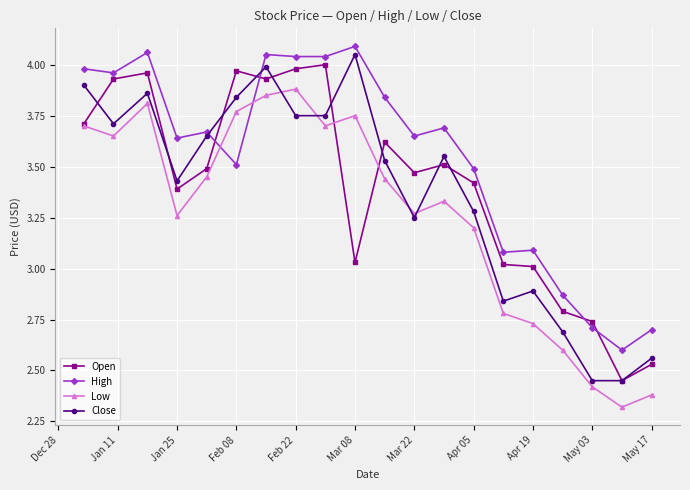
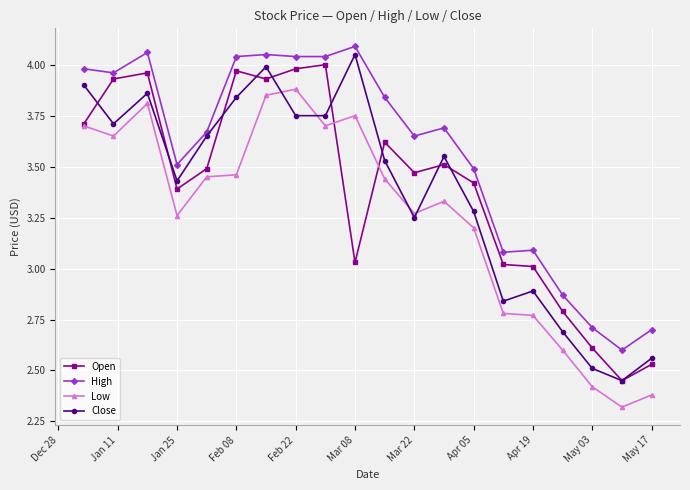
High, Jan 25: 3.64 -> 3.51
High, Feb 08: 3.51 -> 4.04
Low, Feb 08: 3.77 -> 3.46
Low, Apr 19: 2.73 -> 2.77
Open, May 03: 2.74 -> 2.61
Close, May 03: 2.45 -> 2.51
